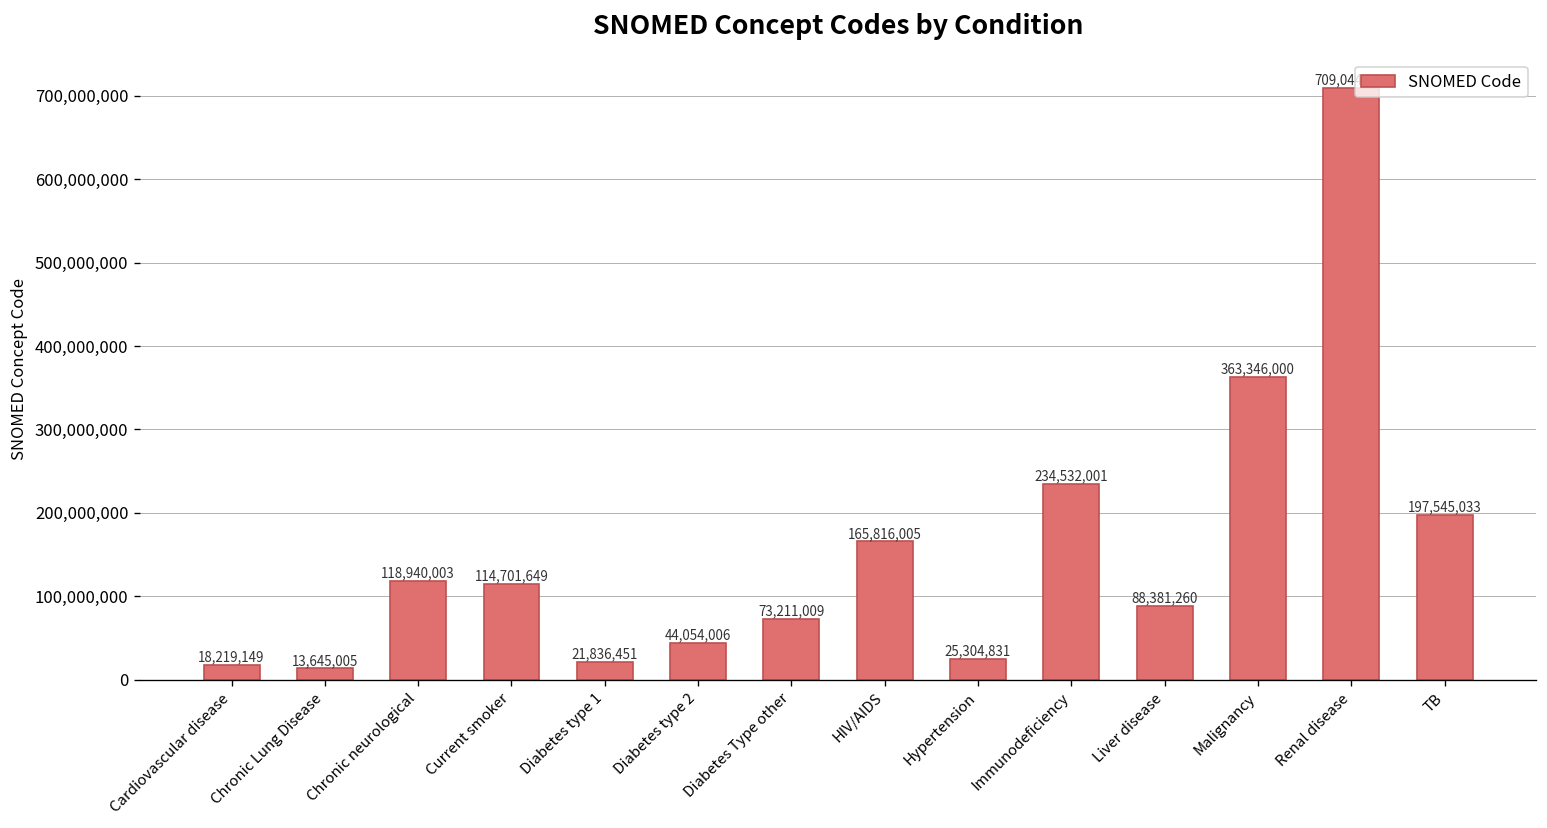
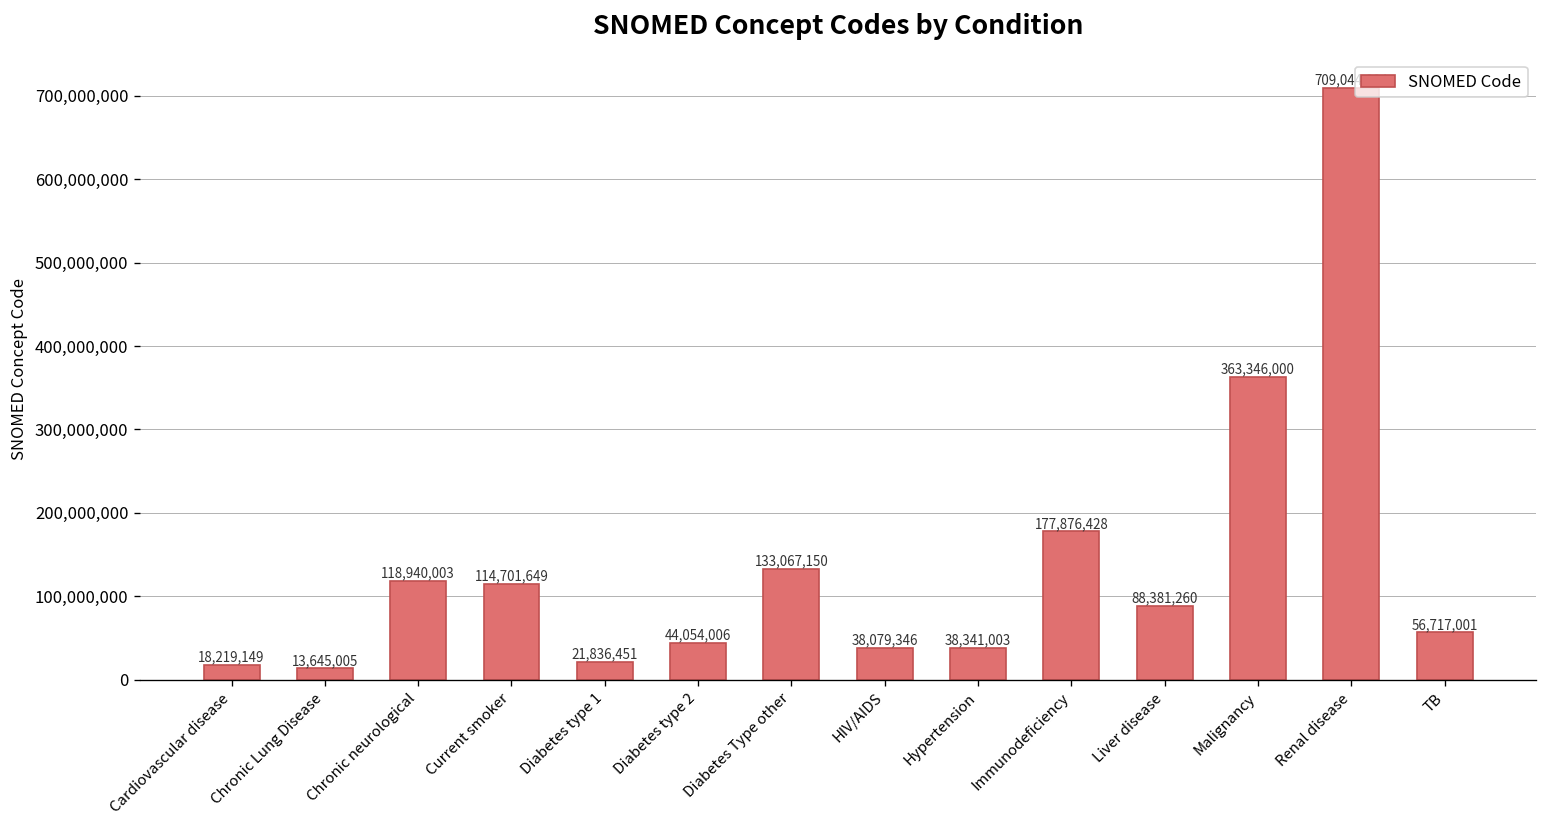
Diabetes Type other: 73,211,009 -> 133,067,150
HIV/AIDS: 165,816,005 -> 38,079,346
Hypertension: 25,304,831 -> 38,341,003
Immunodeficiency: 234,532,001 -> 177,876,428
TB: 197,545,033 -> 56,717,001
